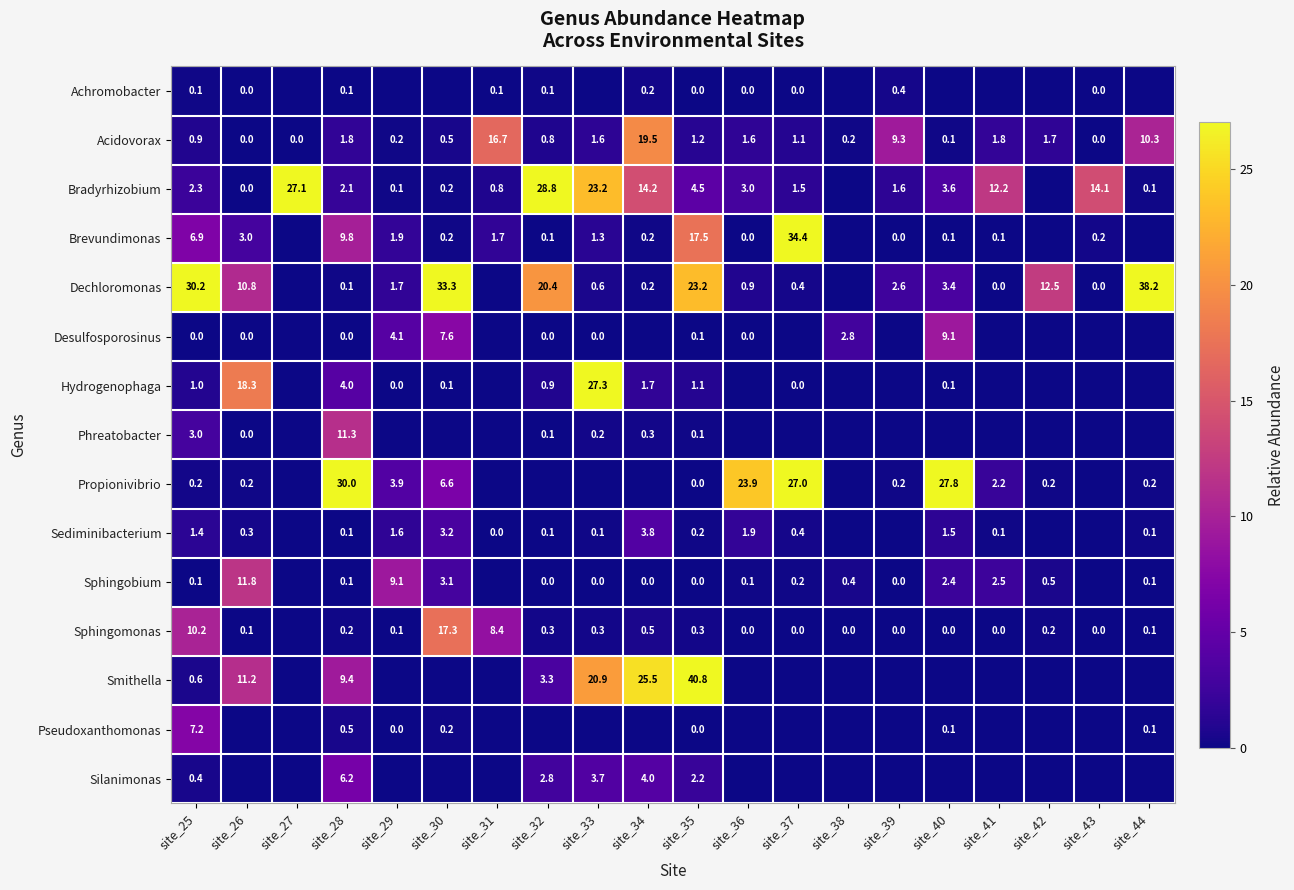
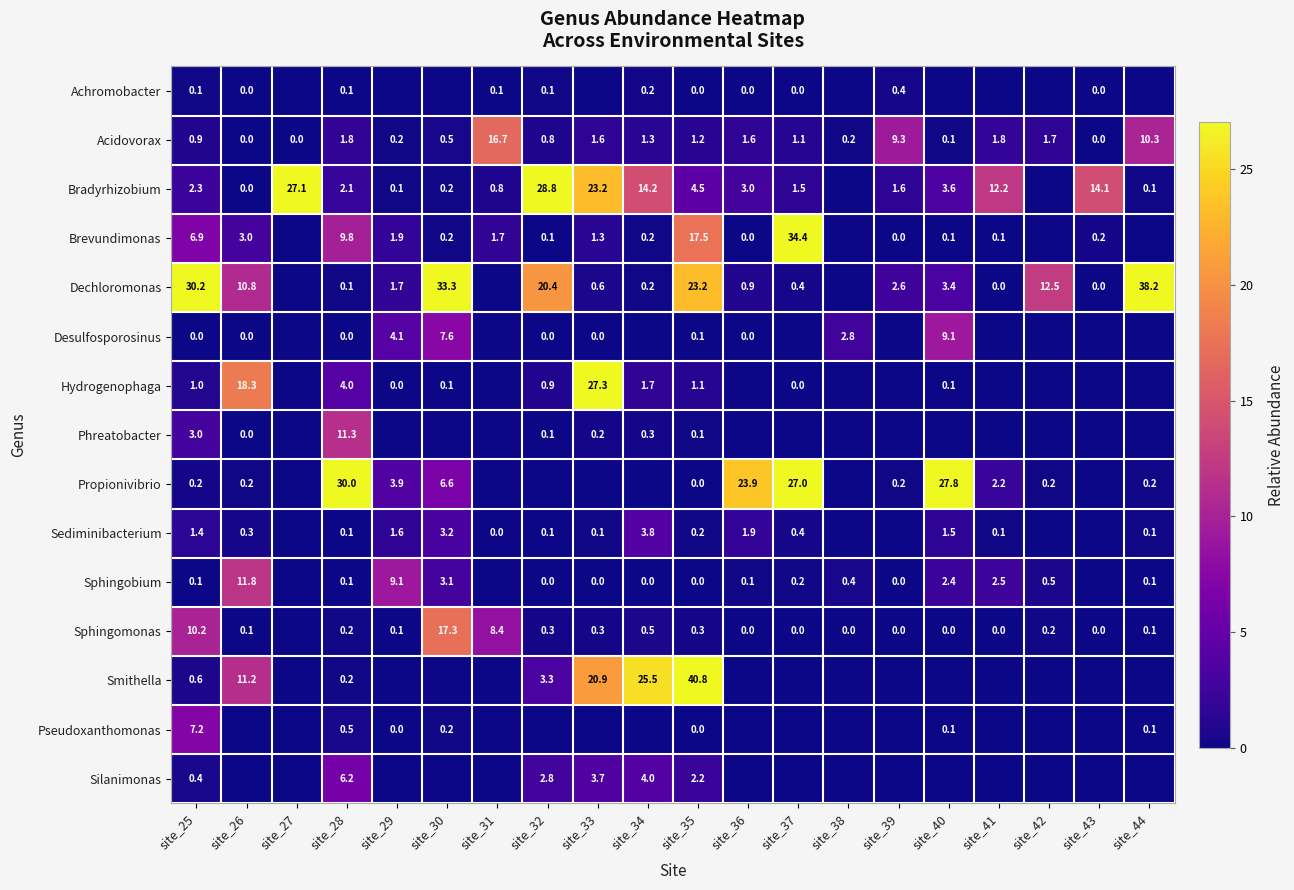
Acidovorax, site_34: 19.5 -> 1.3
Smithella, site_28: 9.4 -> 0.2
